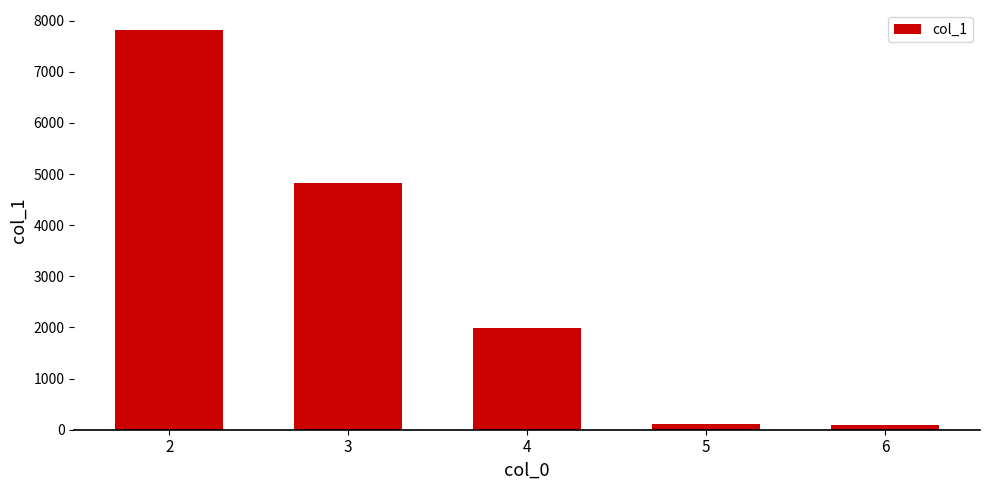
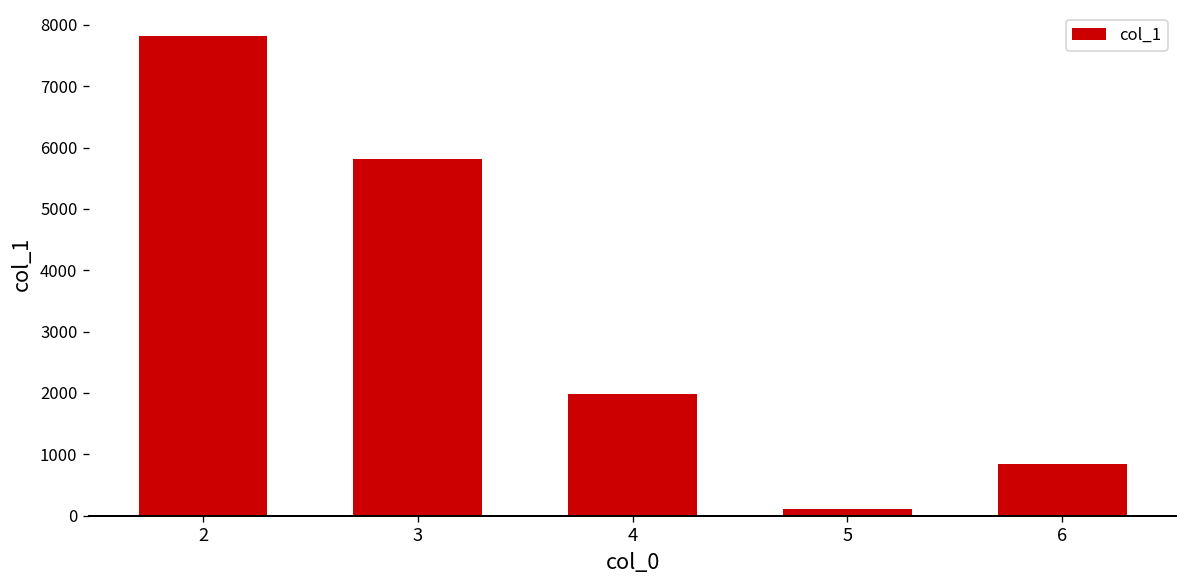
3: 4800 -> 5800
6: 100 -> 800
